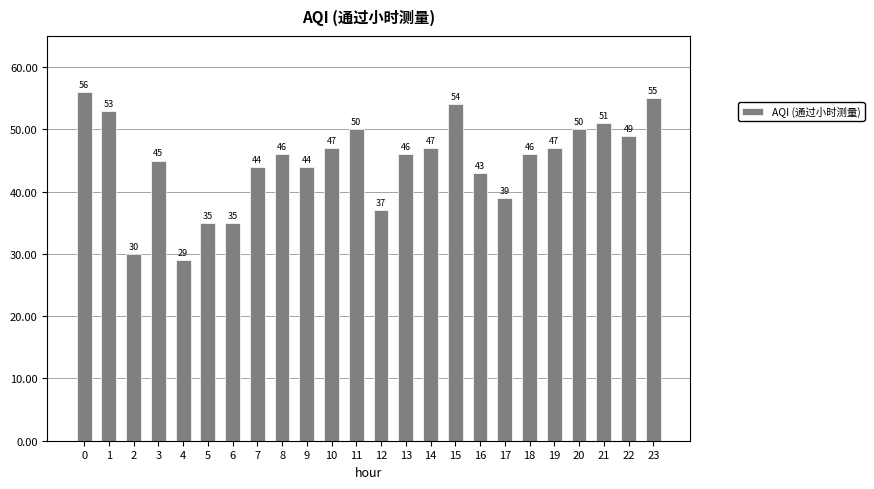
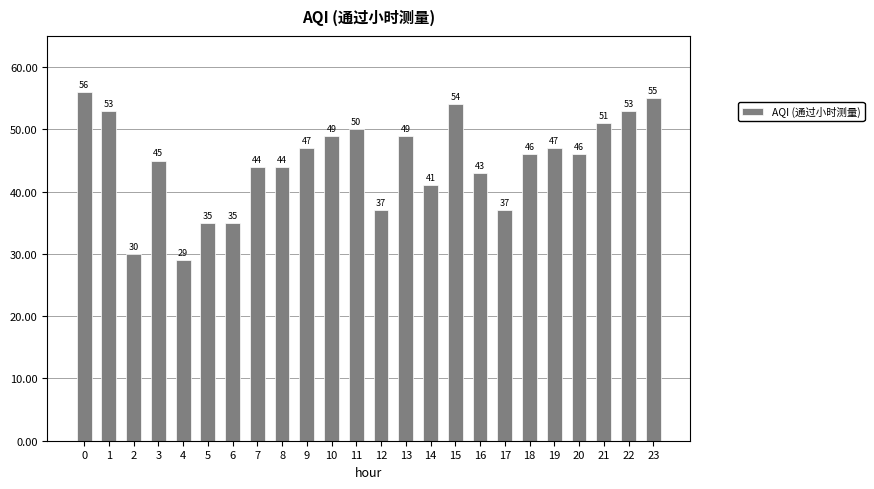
8: 46 -> 44
9: 44 -> 47
10: 47 -> 49
13: 46 -> 49
14: 47 -> 41
17: 39 -> 37
20: 50 -> 46
22: 49 -> 53
